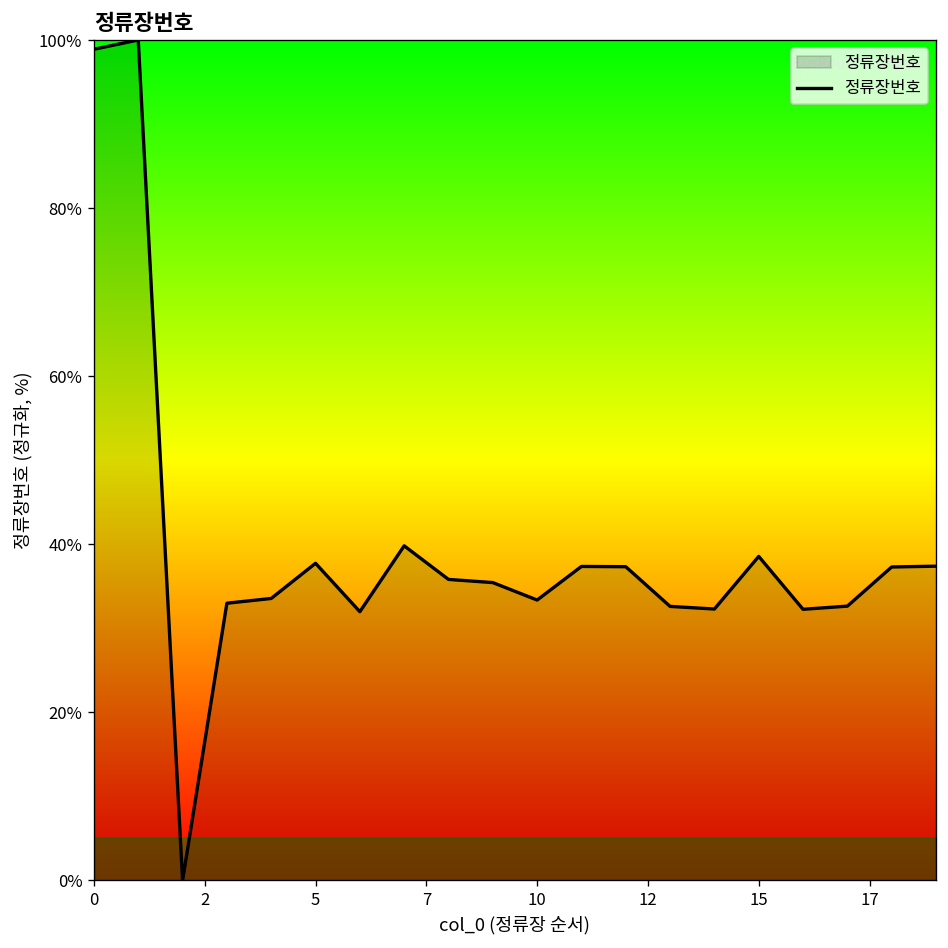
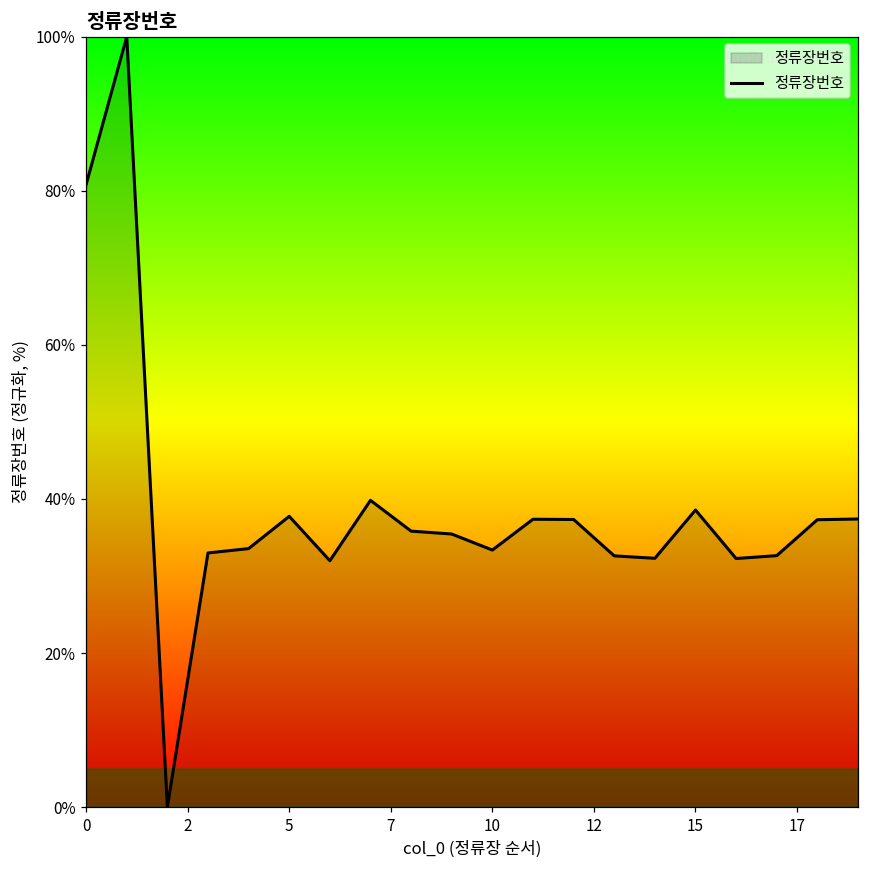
0: 99% -> 81%
